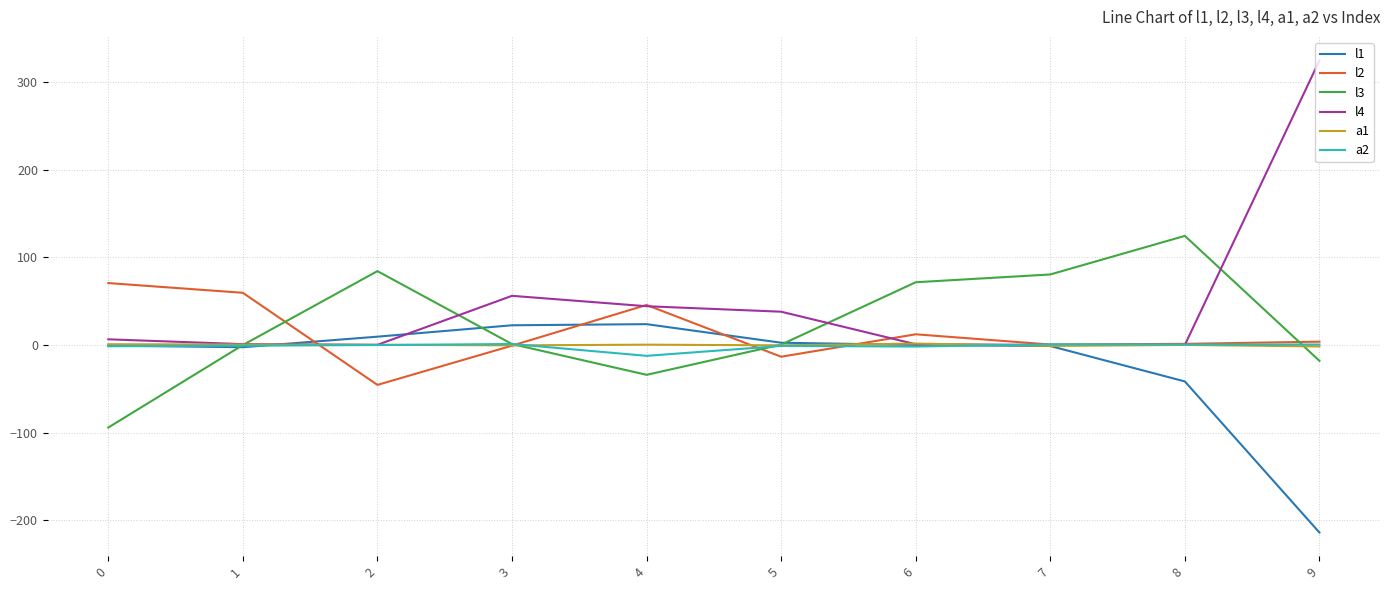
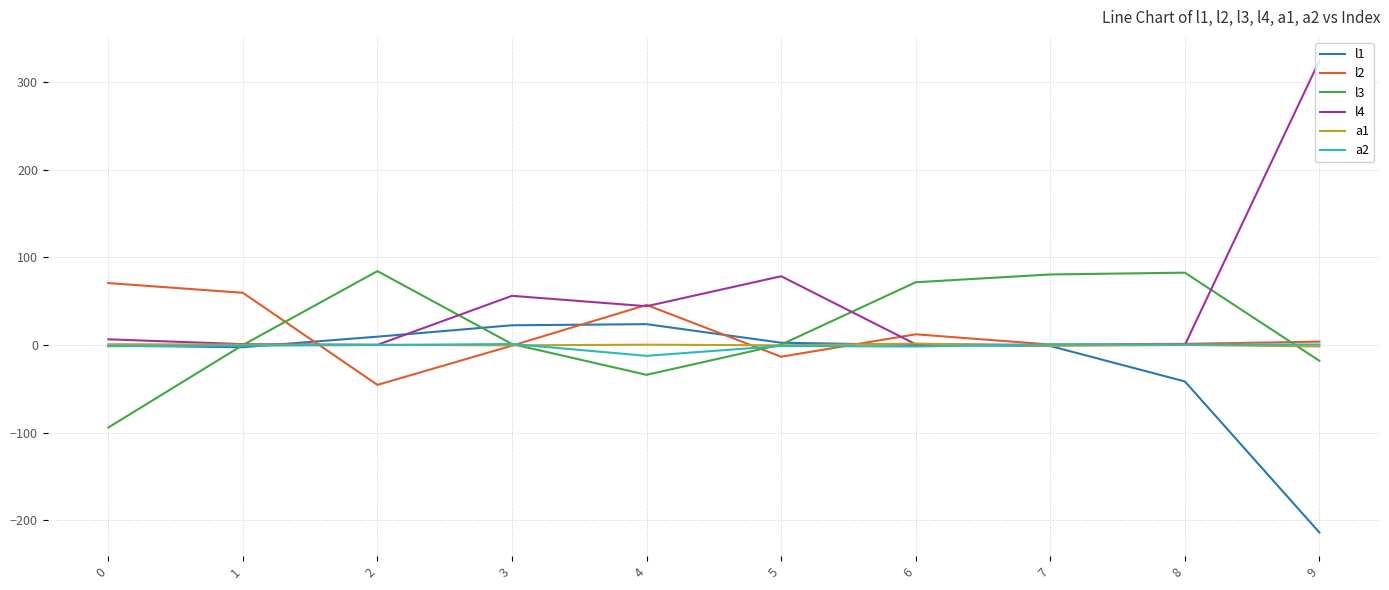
l4, 5: 40 -> 80
l3, 8: 120 -> 80
